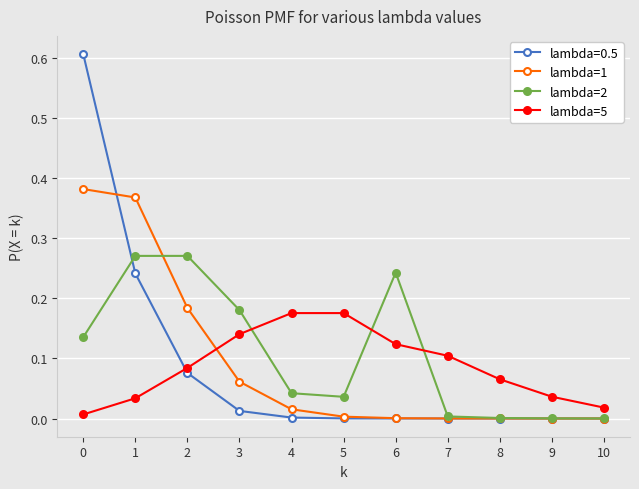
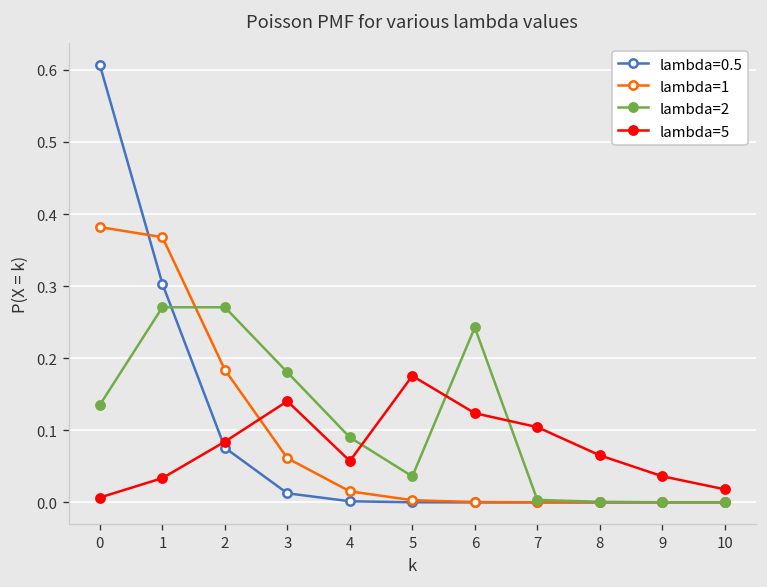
lambda=0.5, 1: 0.24 -> 0.30
lambda=2, 4: 0.04 -> 0.09
lambda=5, 4: 0.18 -> 0.06
